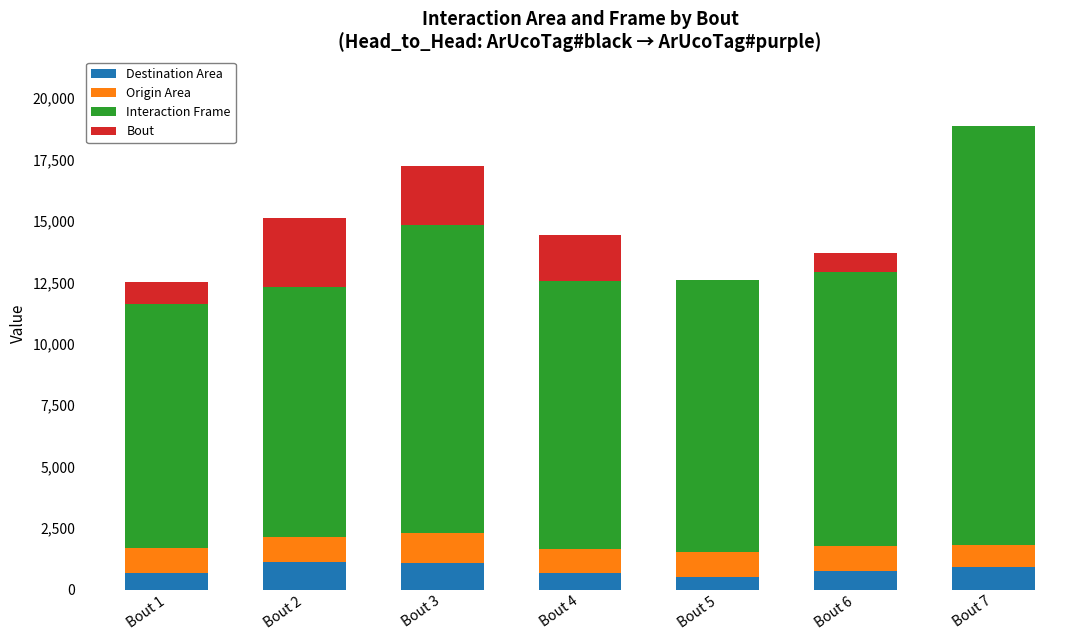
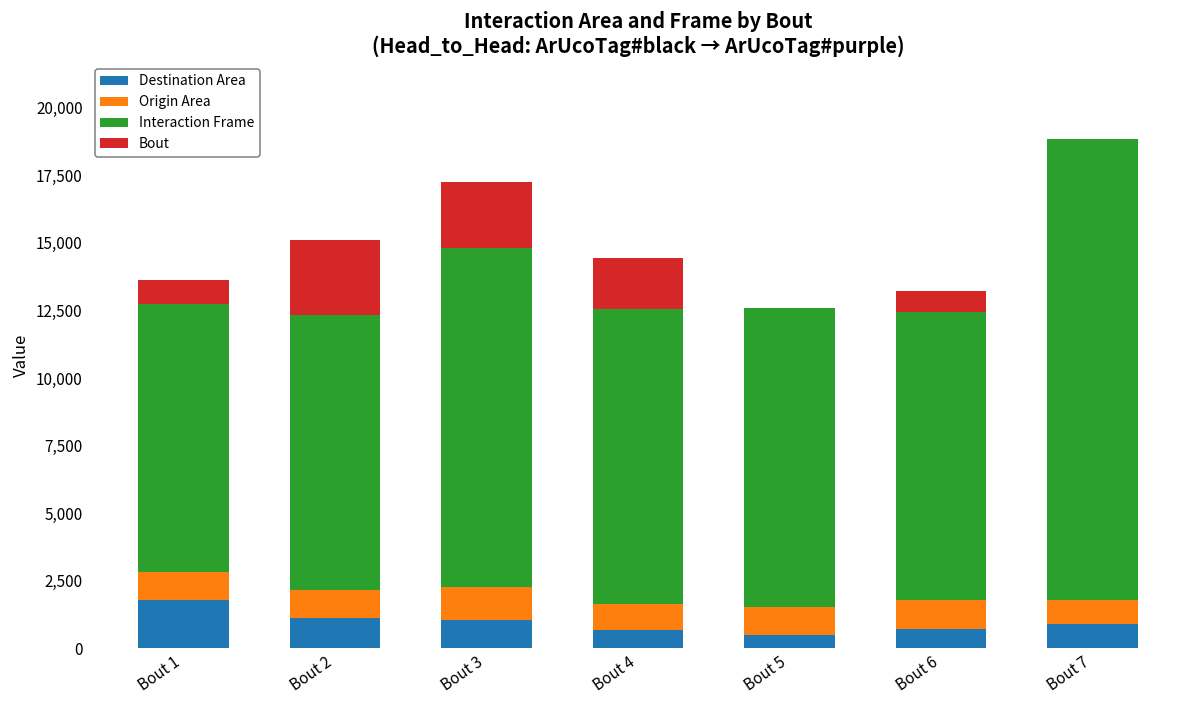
Destination Area, Bout 1: 700 -> 1,800
Interaction Frame, Bout 6: 11,100 -> 10,700
